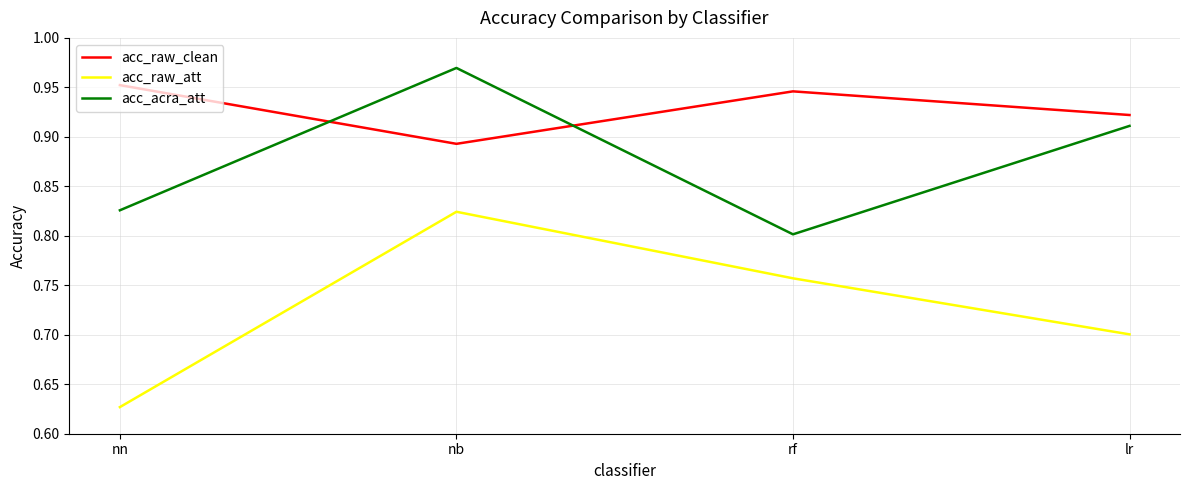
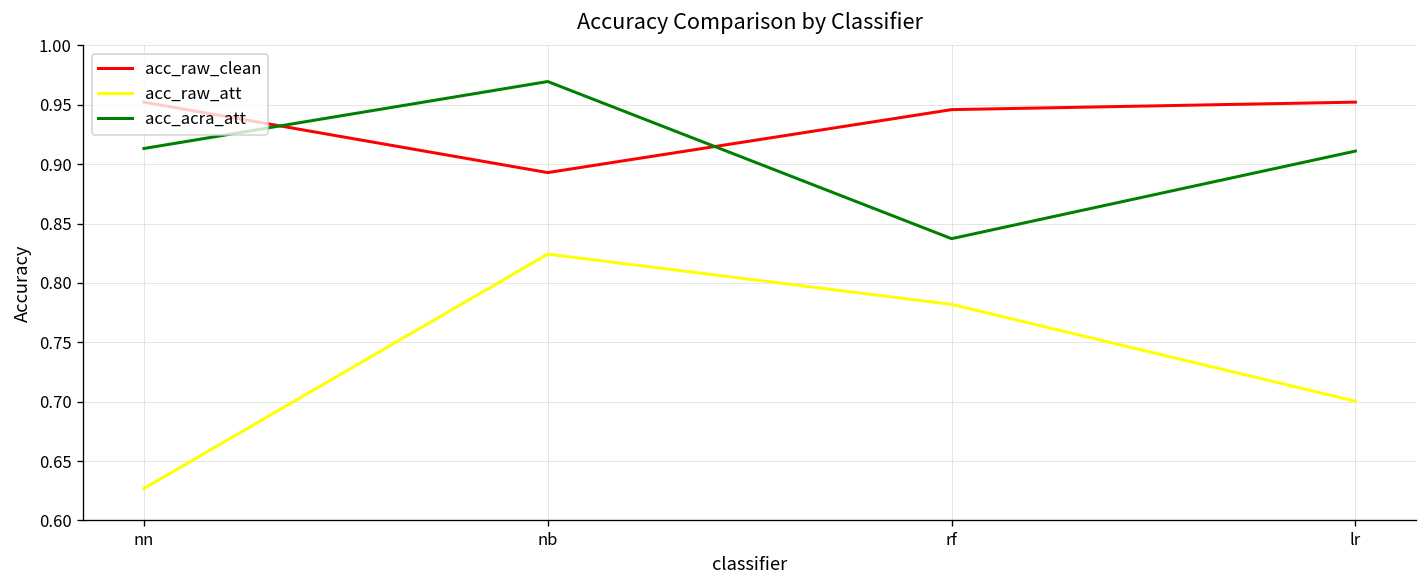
acc_acra_att, nn: 0.83 -> 0.91
acc_raw_att, rf: 0.76 -> 0.78
acc_acra_att, rf: 0.80 -> 0.84
acc_raw_clean, lr: 0.92 -> 0.95
